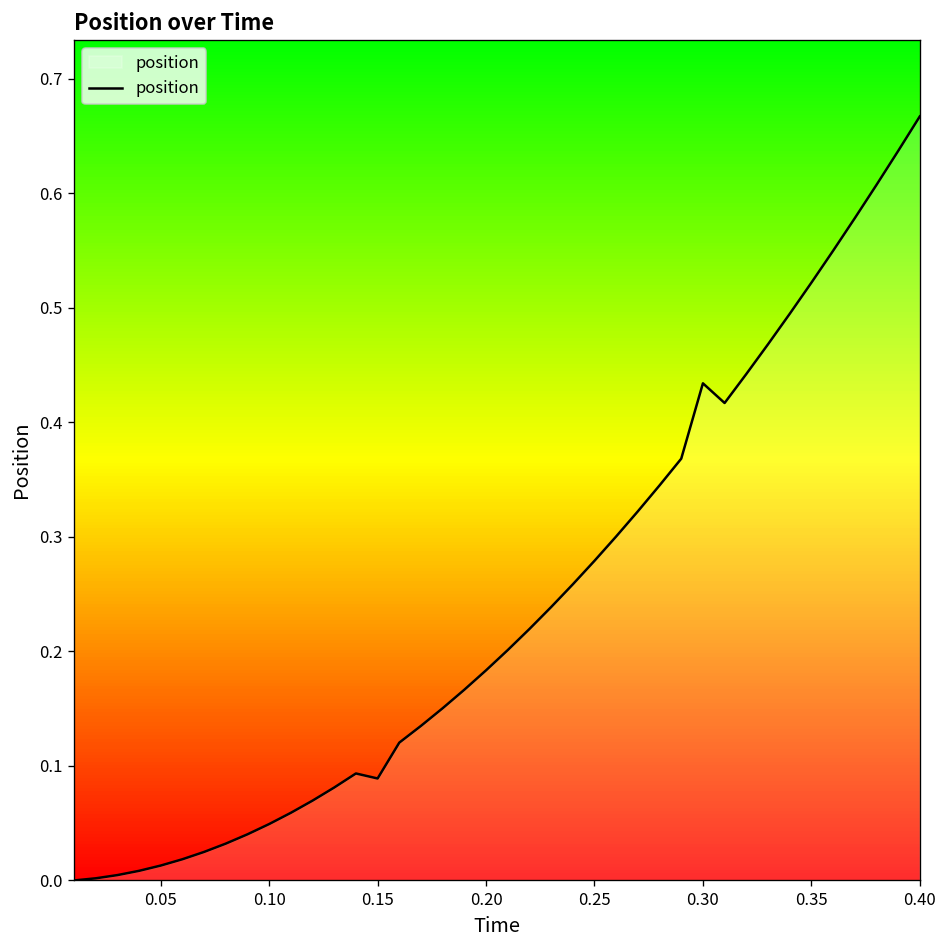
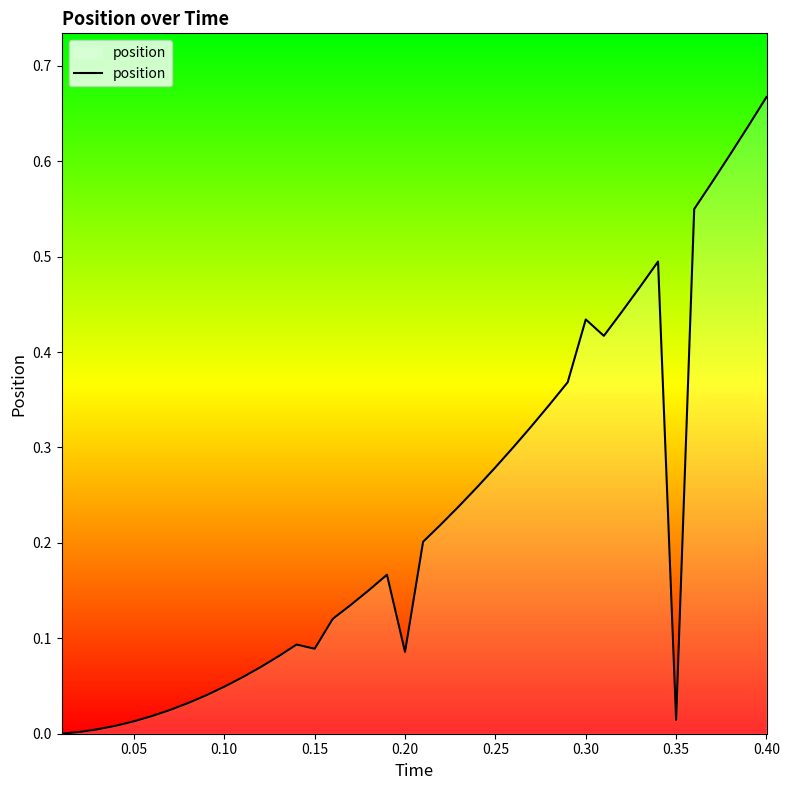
0.20: 0.18 -> 0.09
0.35: 0.52 -> 0.01
